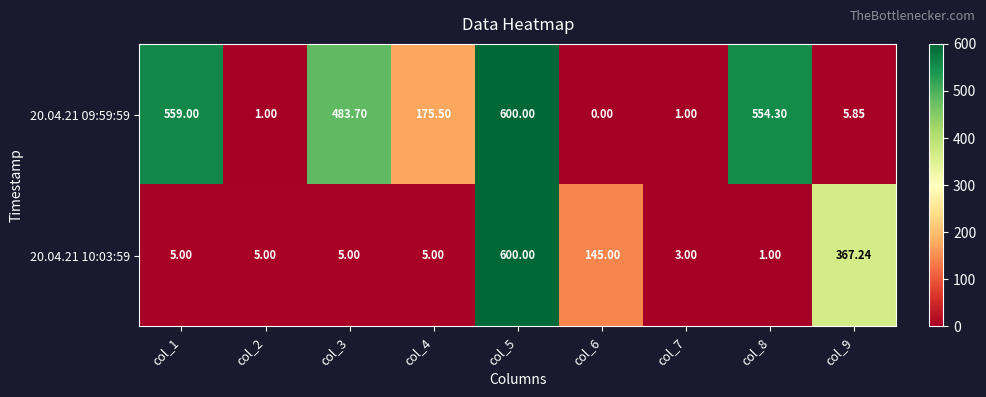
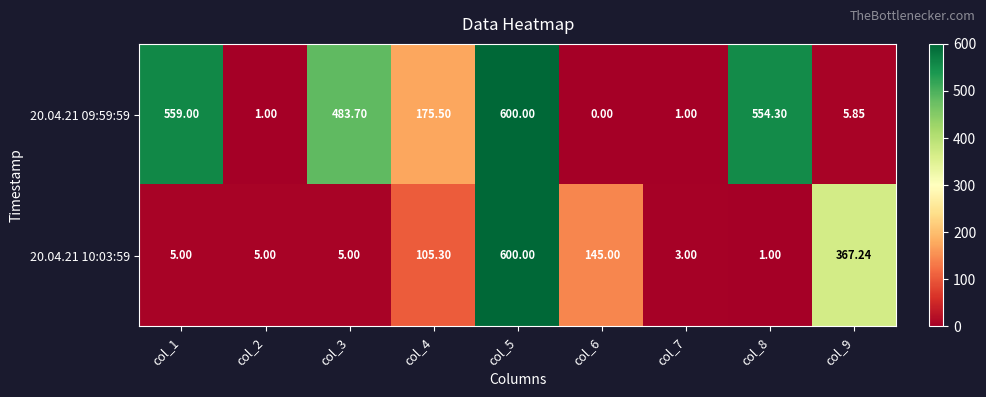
20.04.21 10:03:59, col_4: 5.00 -> 105.30
